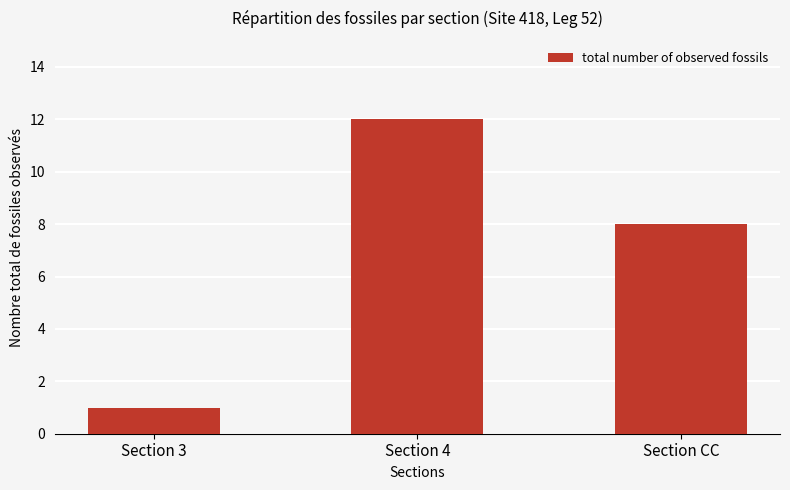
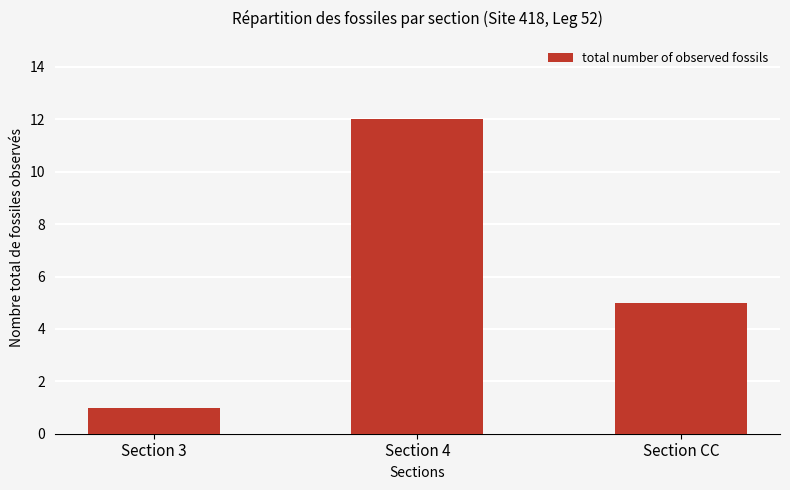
Section CC: 8 -> 5
